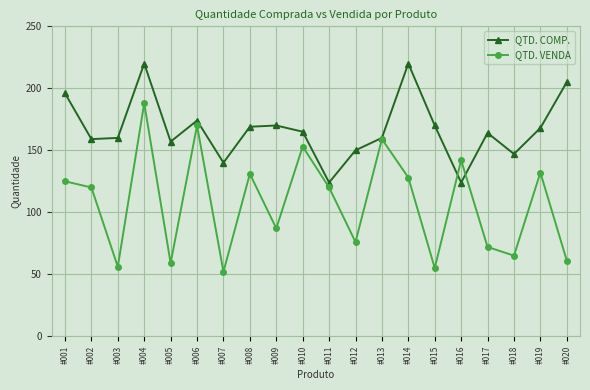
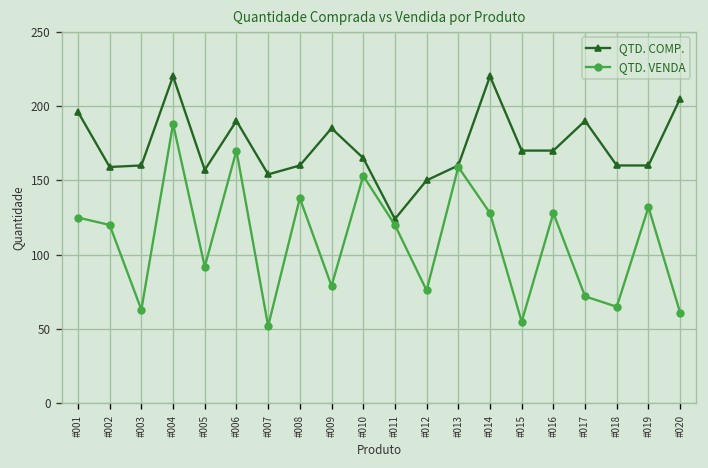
QTD. VENDA, #003: 56 -> 63
QTD. VENDA, #005: 59 -> 92
QTD. COMP., #006: 174 -> 190
QTD. COMP., #007: 140 -> 154
QTD. COMP., #008: 169 -> 160
QTD. VENDA, #008: 131 -> 138
QTD. COMP., #009: 170 -> 185
QTD. VENDA, #009: 87 -> 79
QTD. COMP., #016: 124 -> 170
QTD. VENDA, #016: 142 -> 128
QTD. COMP., #017: 164 -> 190
QTD. COMP., #018: 147 -> 160
QTD. COMP., #019: 168 -> 160
